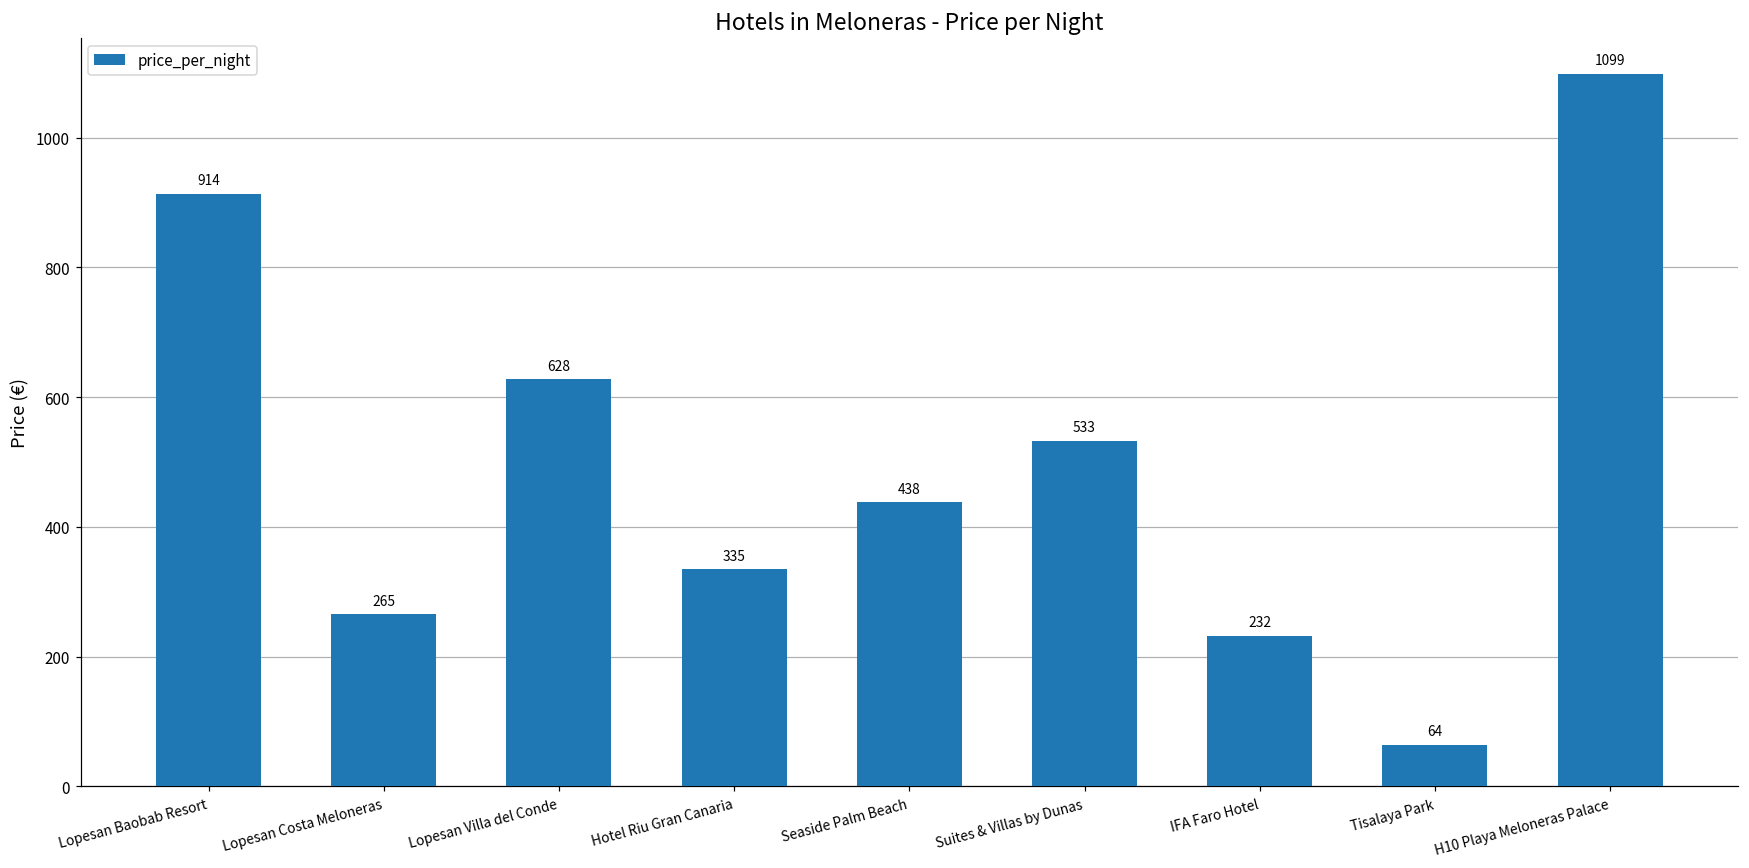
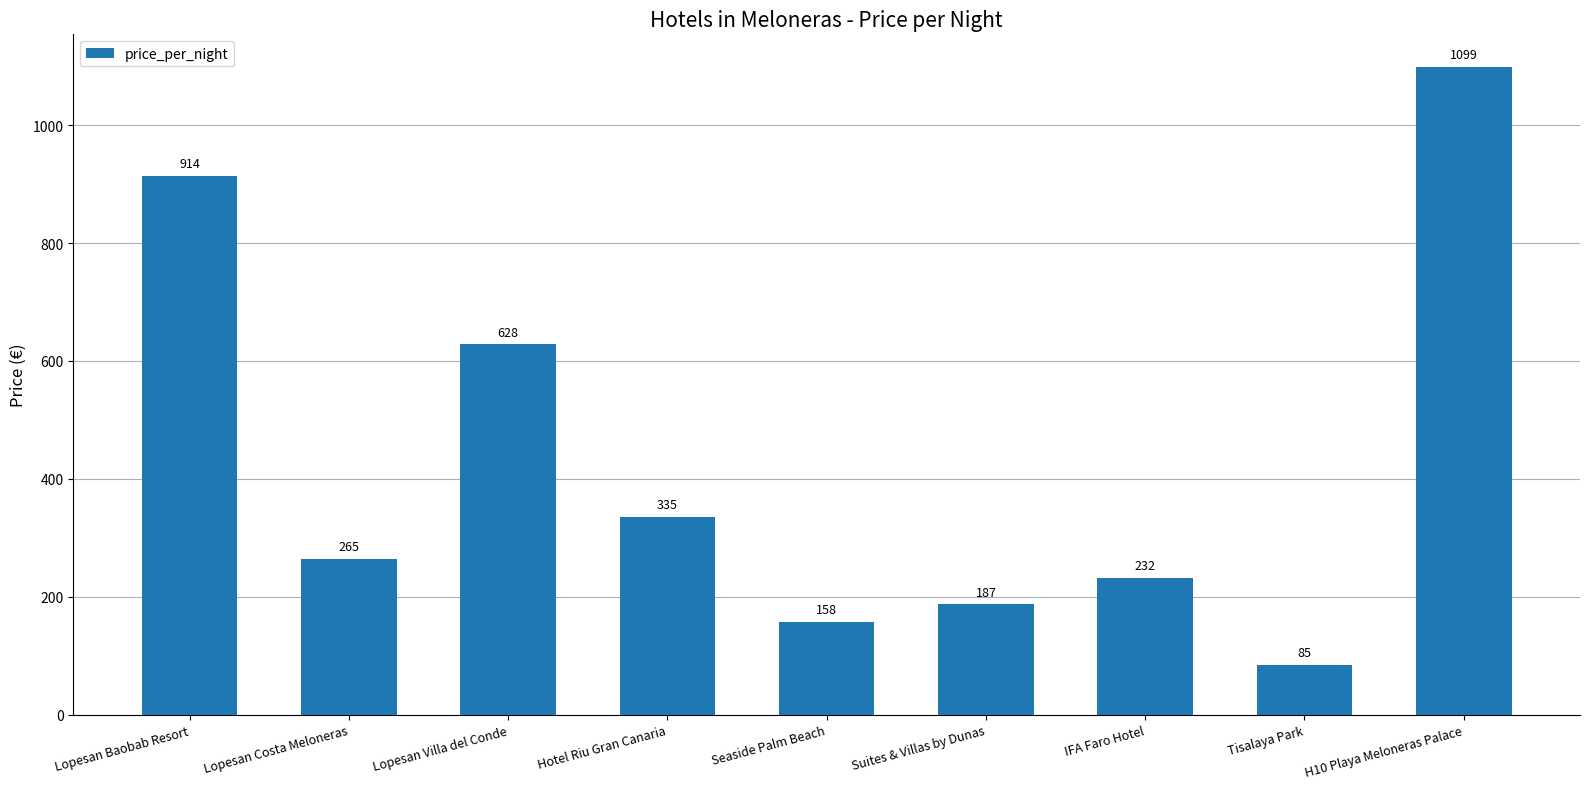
Seaside Palm Beach: 438 -> 158
Suites & Villas by Dunas: 533 -> 187
Tisalaya Park: 64 -> 85
